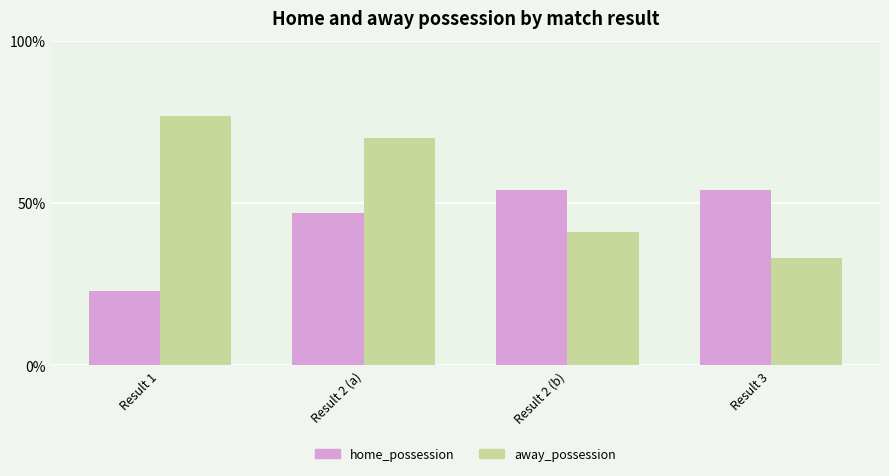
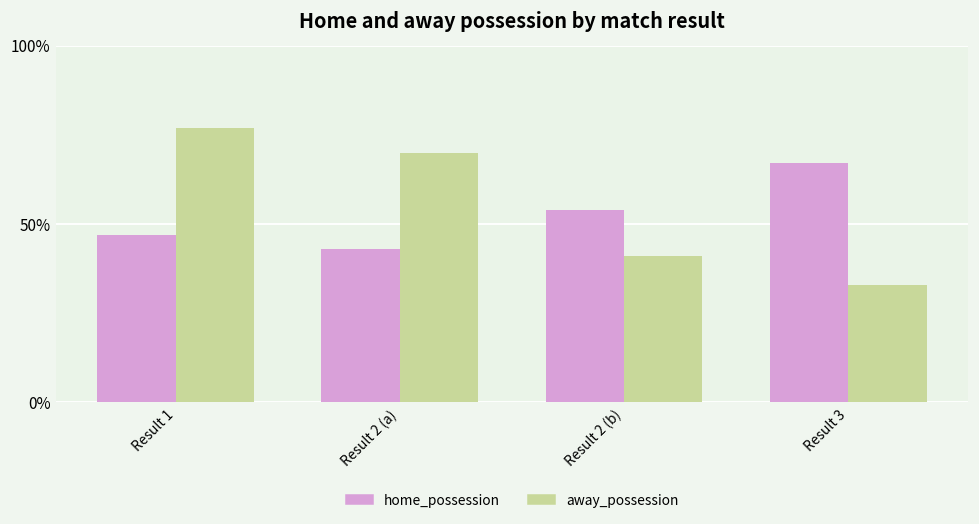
home_possession, Result 1: 23% -> 47%
home_possession, Result 2 (a): 47% -> 43%
home_possession, Result 3: 54% -> 67%
